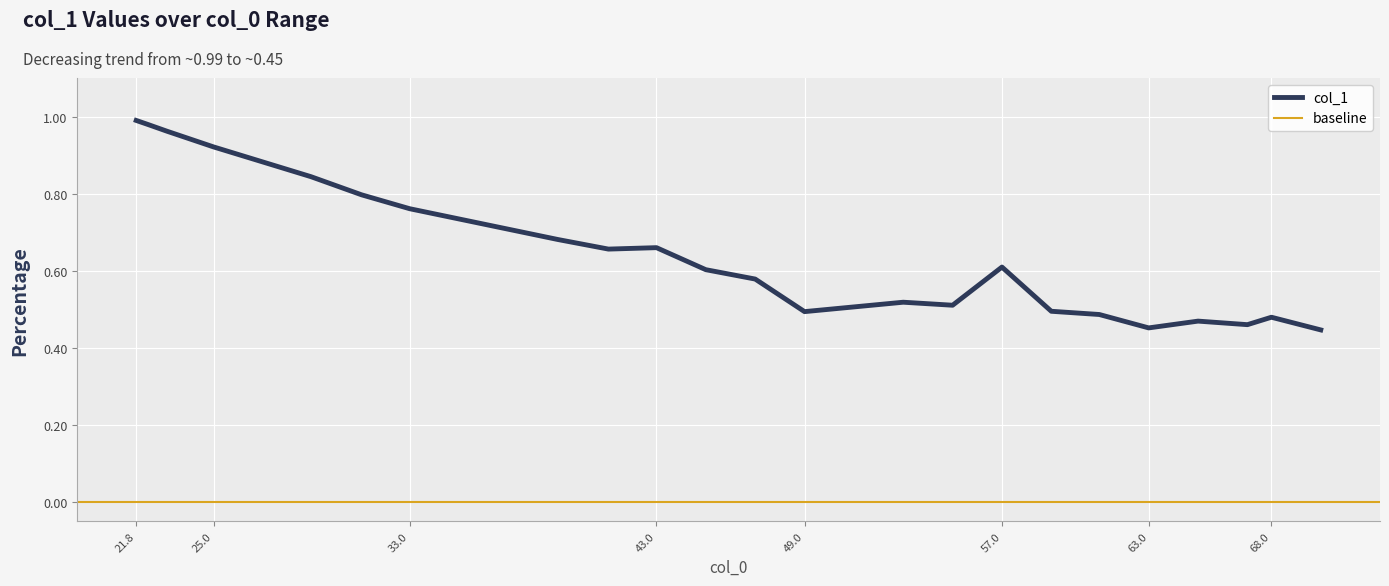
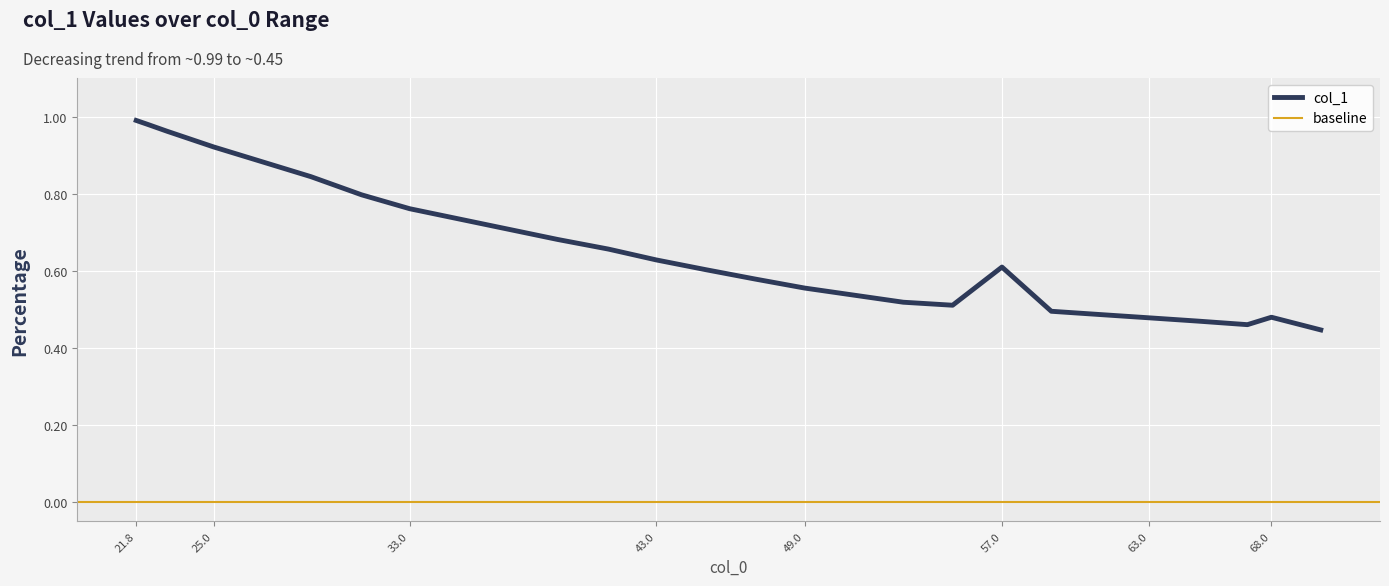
43.0: 0.66 -> 0.63
49.0: 0.49 -> 0.56
63.0: 0.45 -> 0.48
